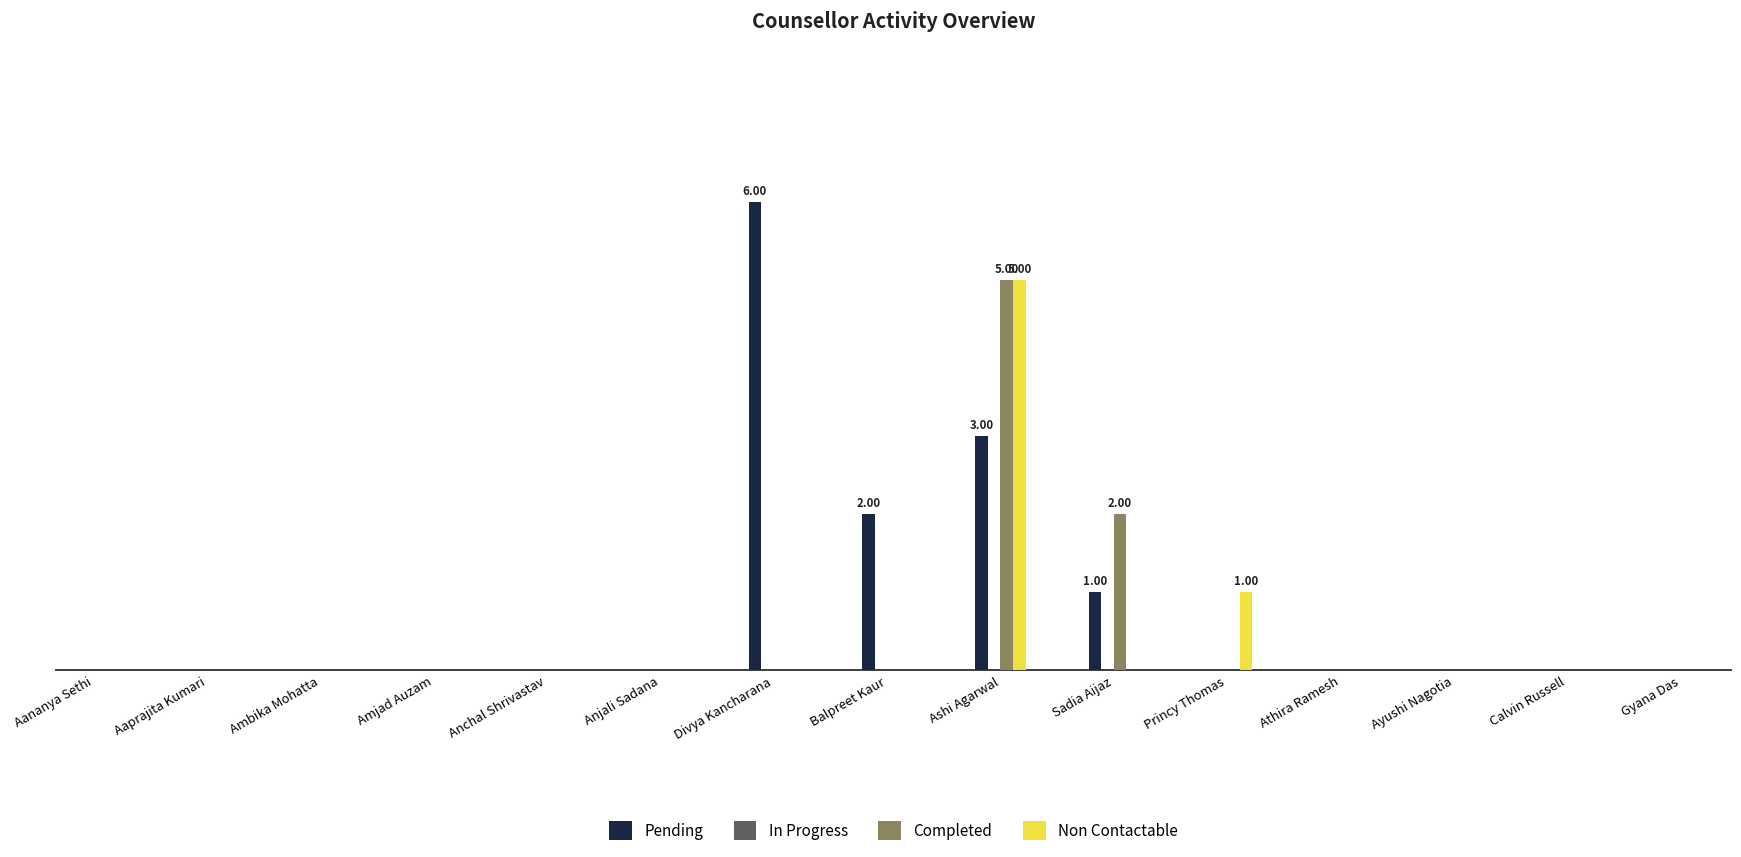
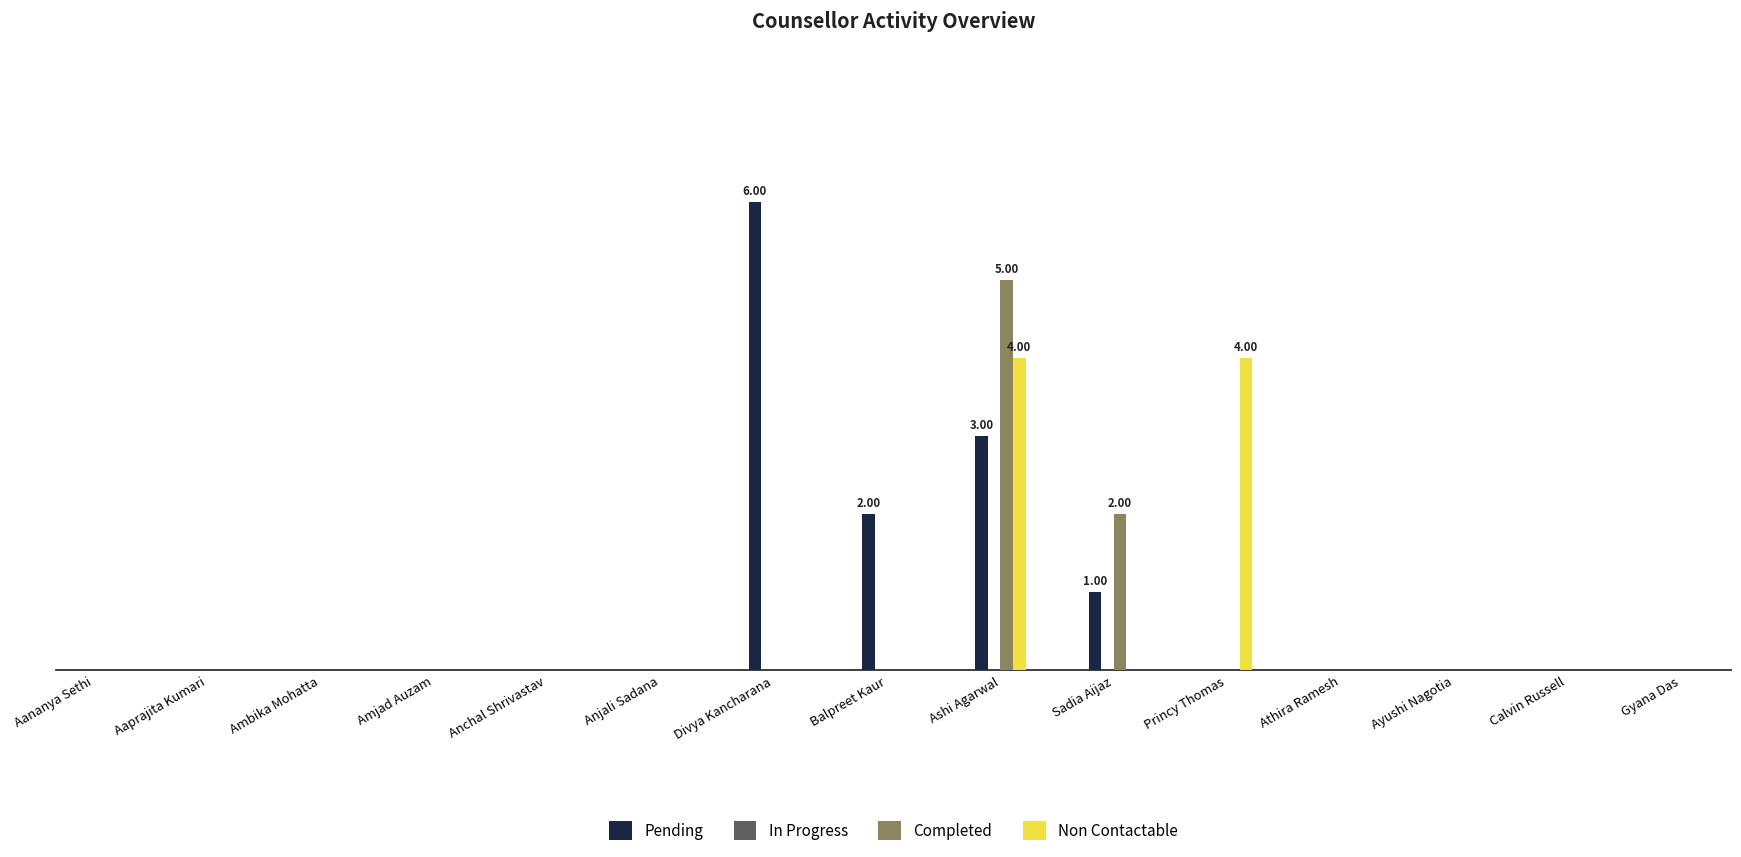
Non Contactable, Ashi Agarwal: 5.00 -> 4.00
Non Contactable, Princy Thomas: 1.00 -> 4.00
